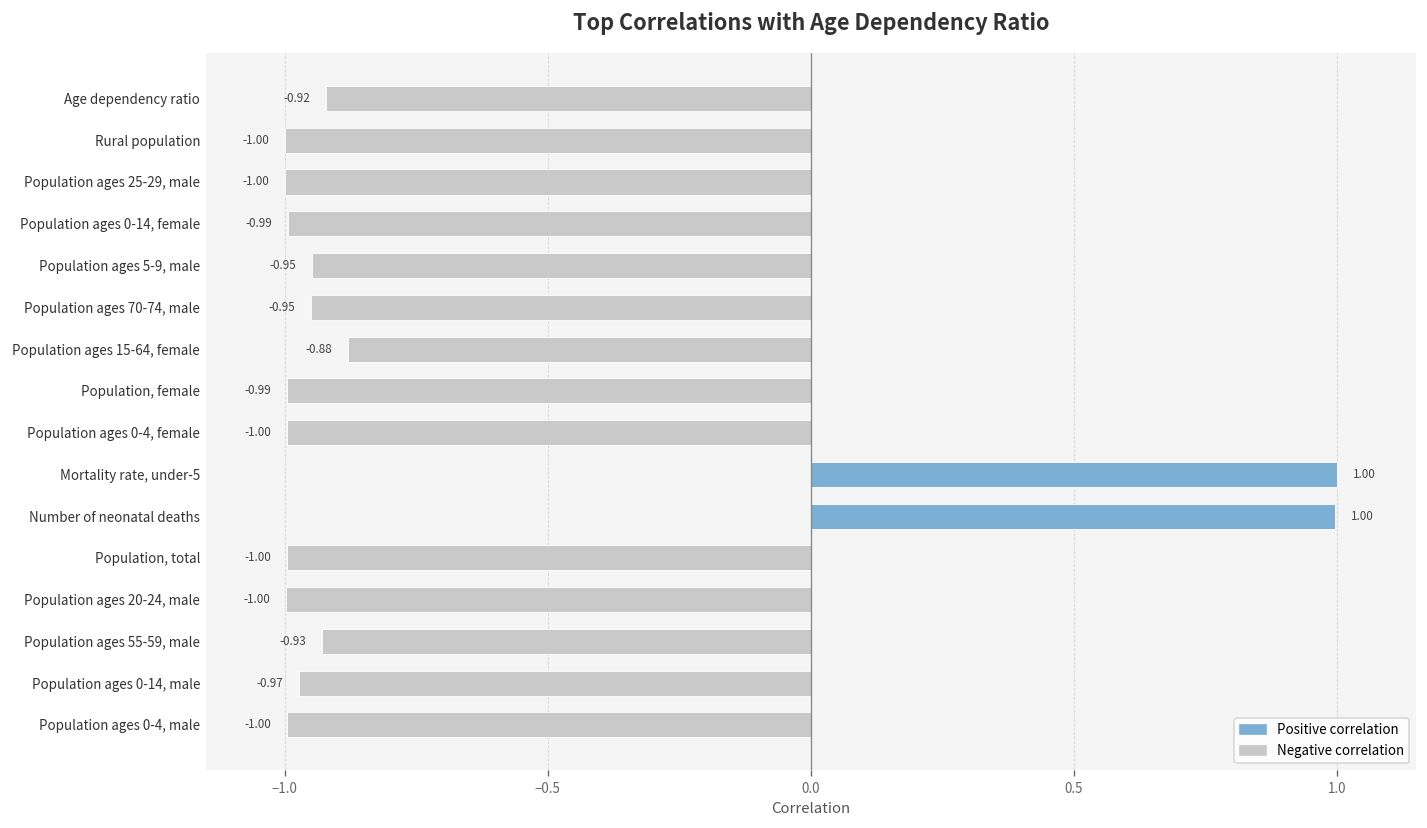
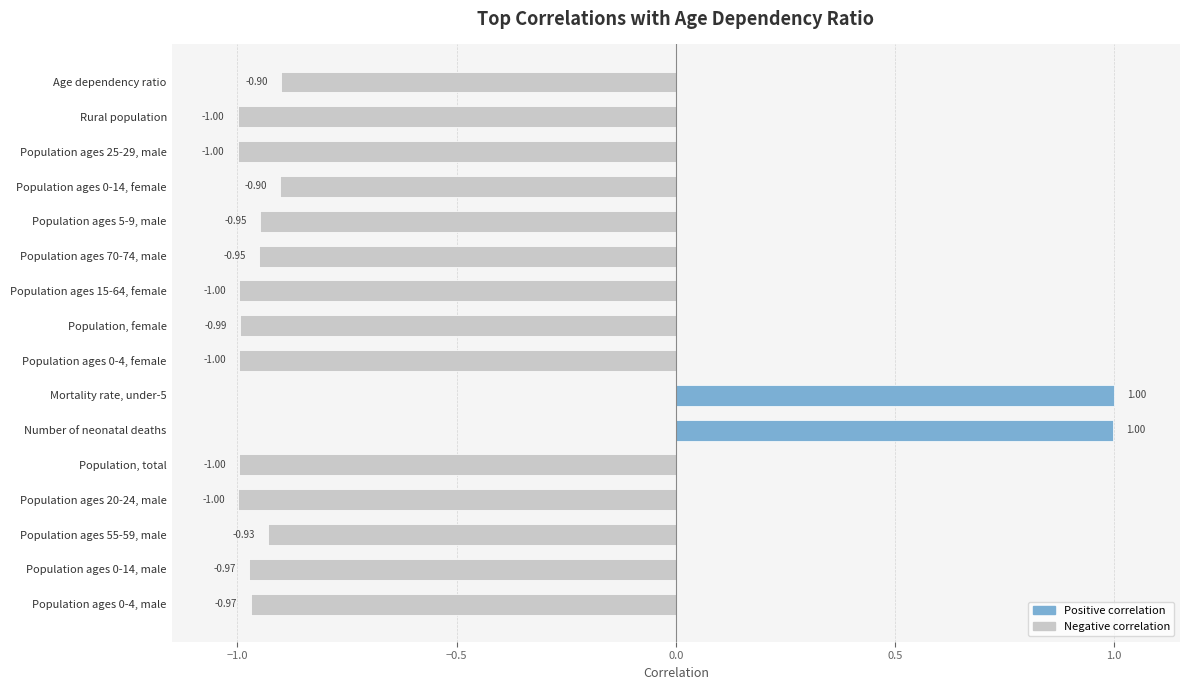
Negative correlation, Age dependency ratio: -0.92 -> -0.90
Negative correlation, Population ages 0-14, female: -0.99 -> -0.90
Negative correlation, Population ages 15-64, female: -0.88 -> -1.00
Negative correlation, Population ages 0-4, male: -1.00 -> -0.97
